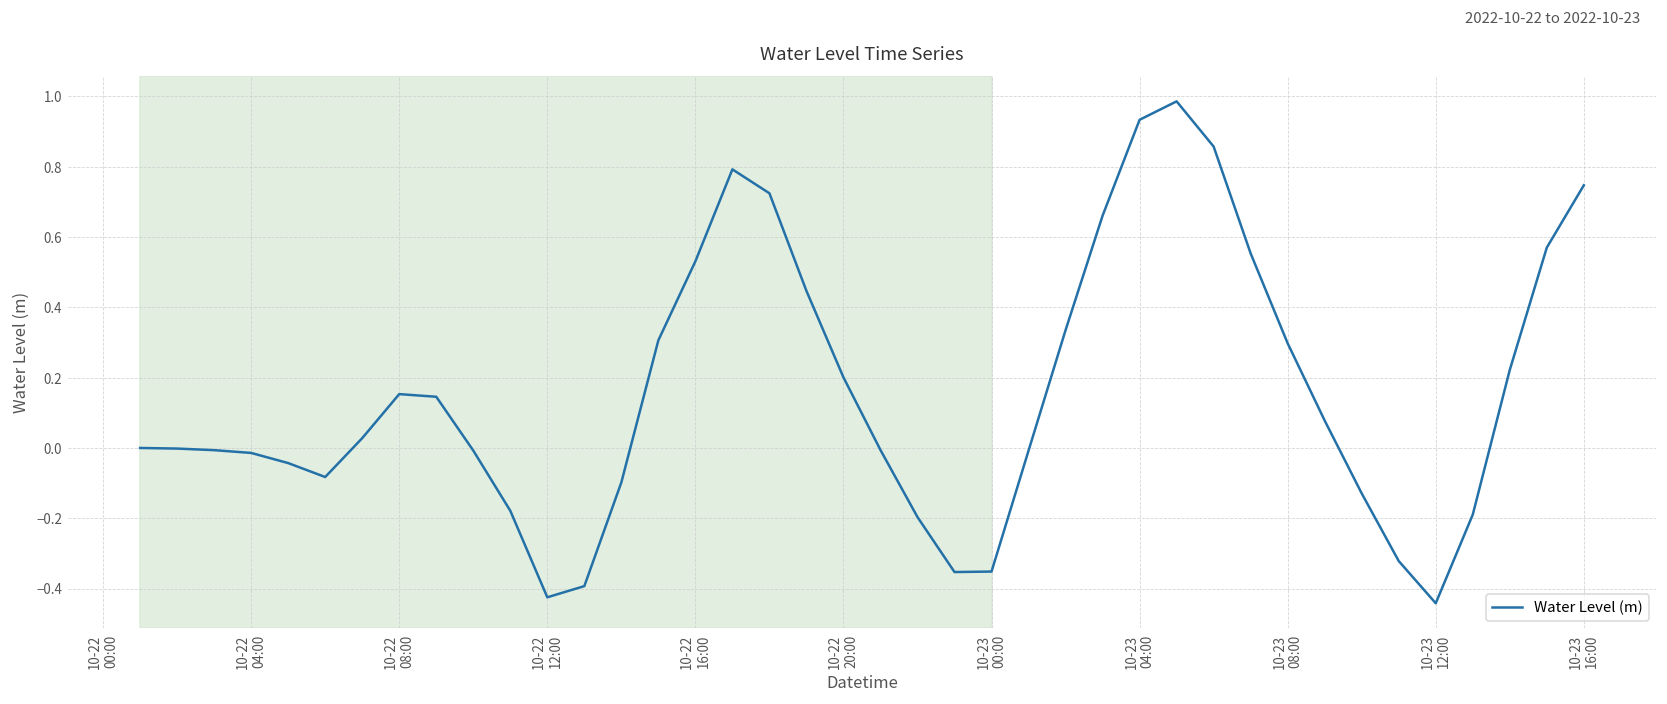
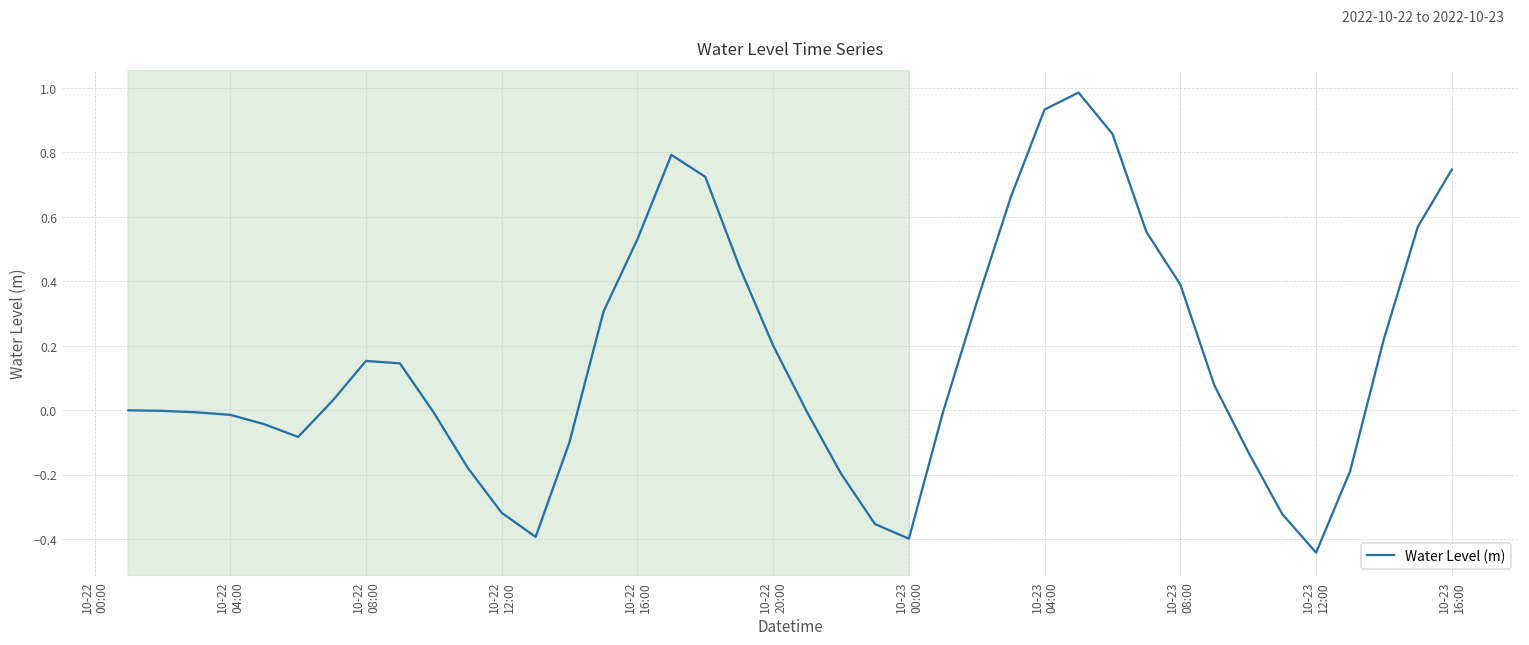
10-22 12:00: -0.42 -> -0.32
10-23 00:00: -0.35 -> -0.40
10-23 08:00: 0.30 -> 0.39
